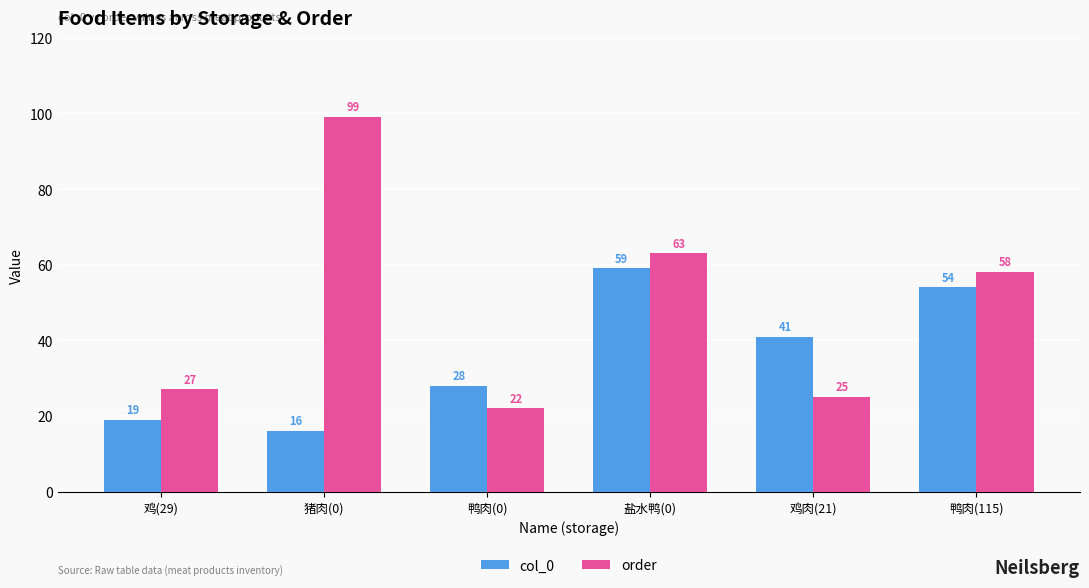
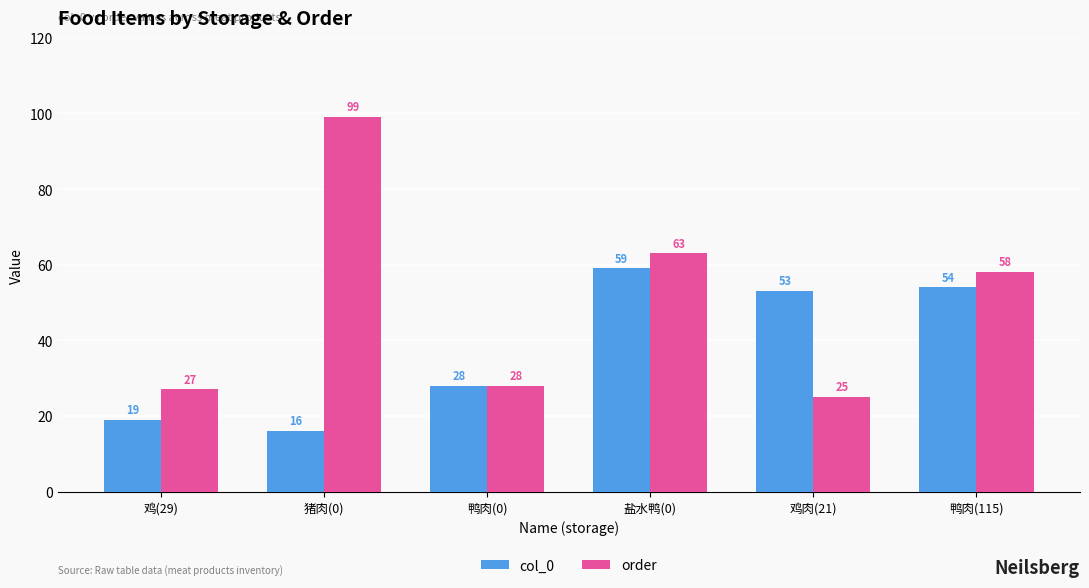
order, 鸭肉(0): 22 -> 28
col_0, 鸡肉(21): 41 -> 53
